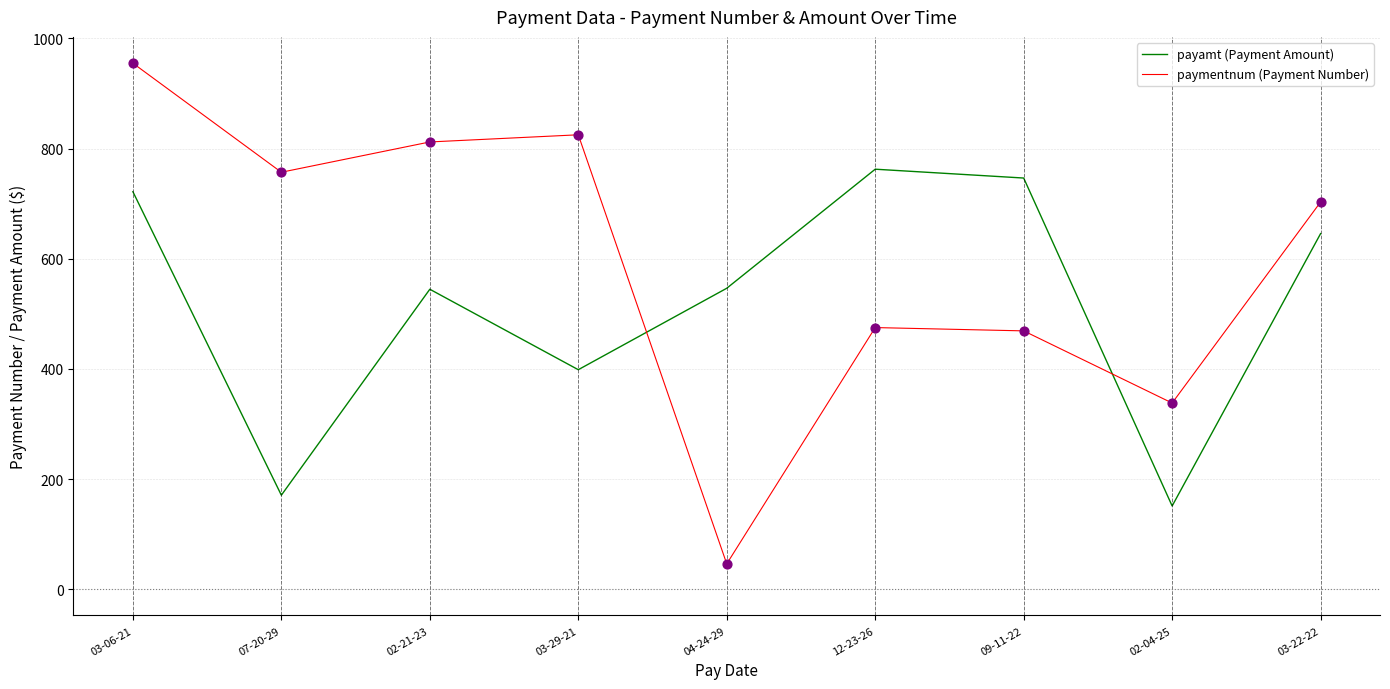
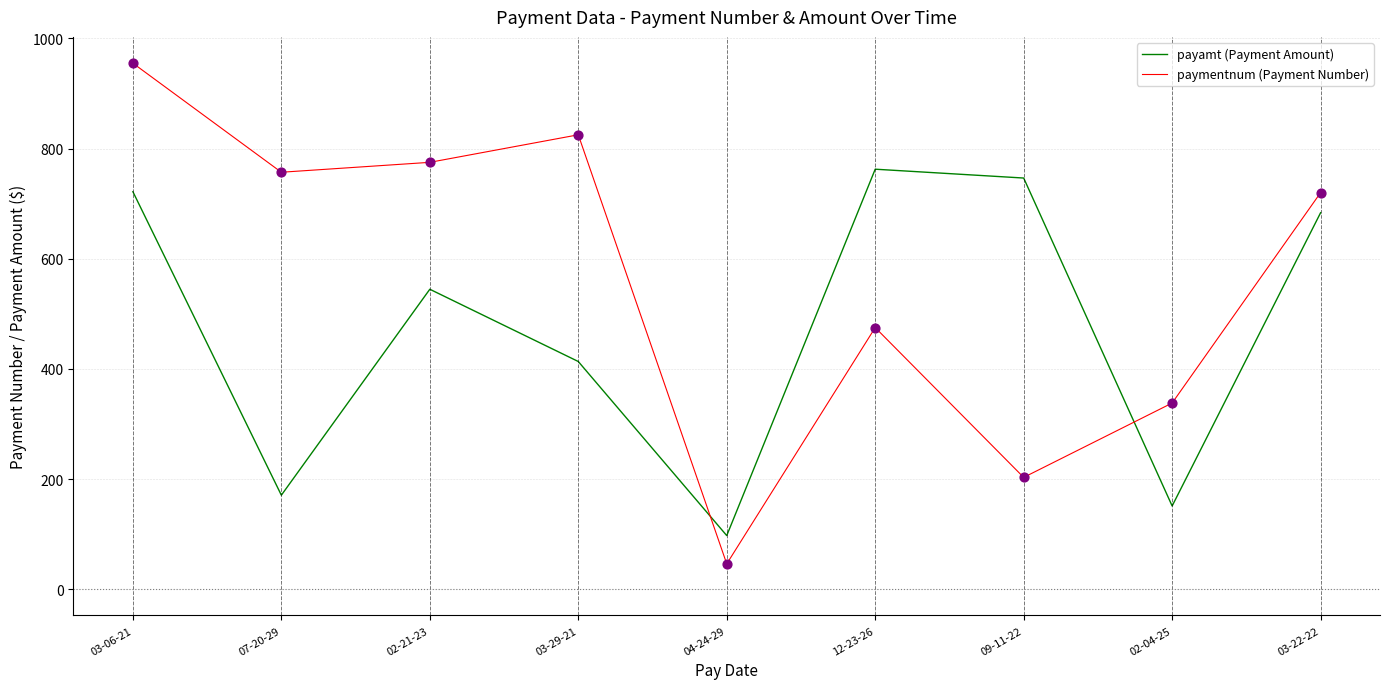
paymentnum (Payment Number), 02-21-23: 810 -> 780
payamt (Payment Amount), 03-29-21: 400 -> 410
payamt (Payment Amount), 04-24-29: 550 -> 100
paymentnum (Payment Number), 09-11-22: 470 -> 200
payamt (Payment Amount), 03-22-22: 650 -> 680
paymentnum (Payment Number), 03-22-22: 700 -> 720
